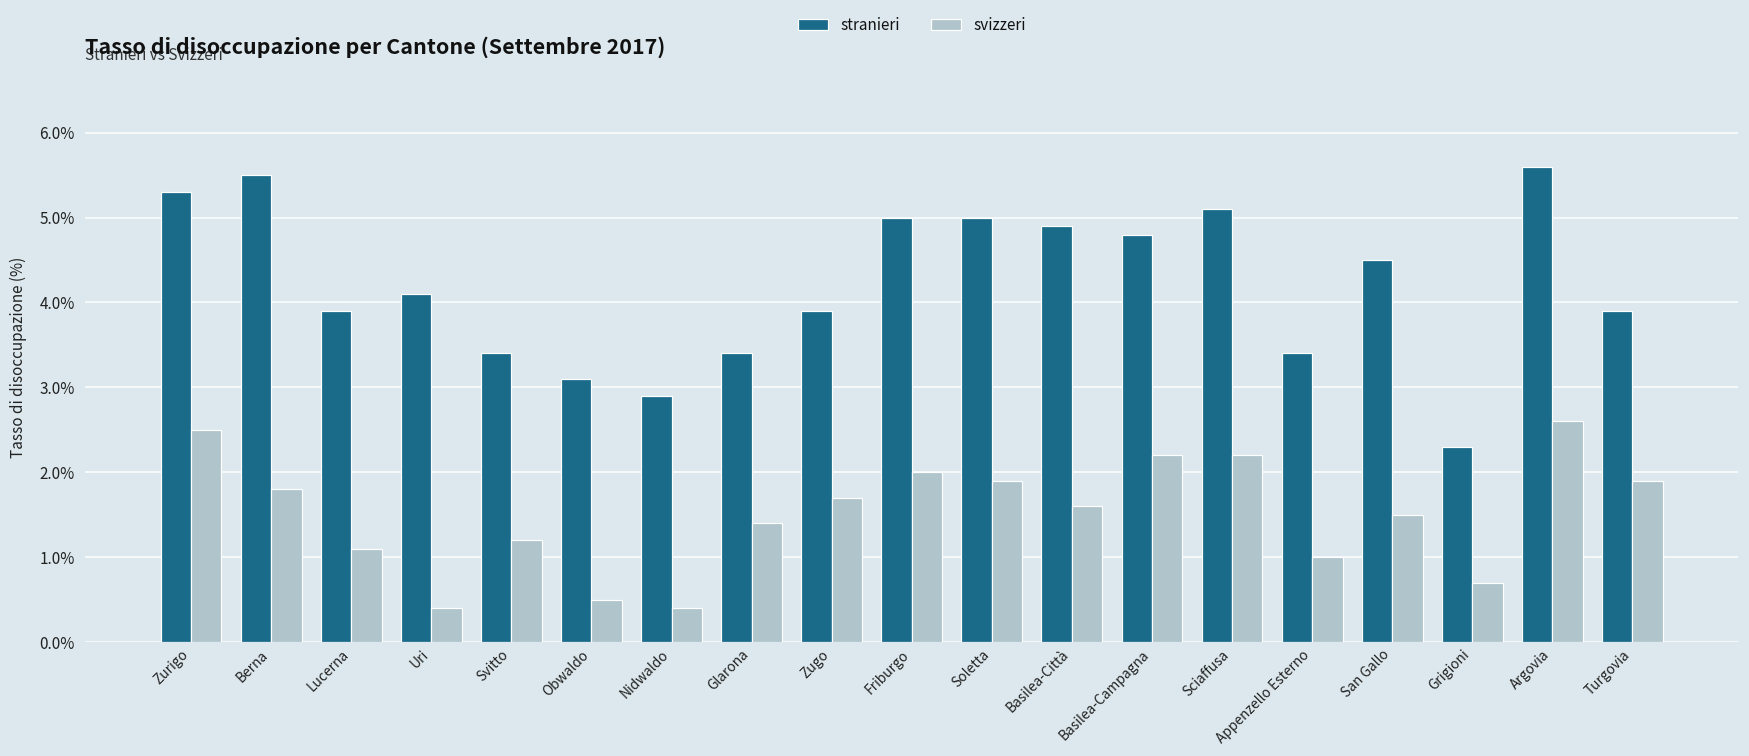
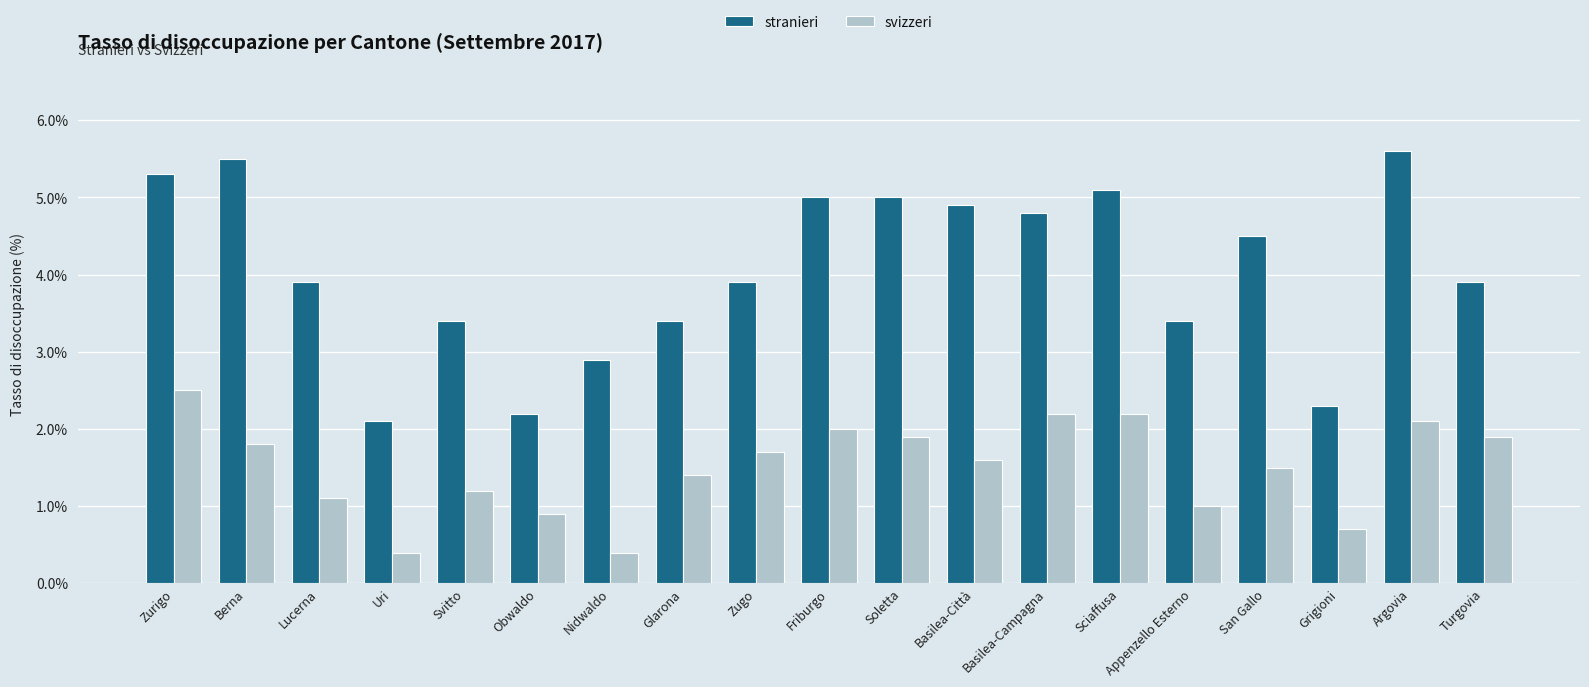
stranieri, Uri: 4.1% -> 2.1%
stranieri, Obwaldo: 3.1% -> 2.2%
svizzeri, Obwaldo: 0.5% -> 0.9%
svizzeri, Argovia: 2.6% -> 2.1%
